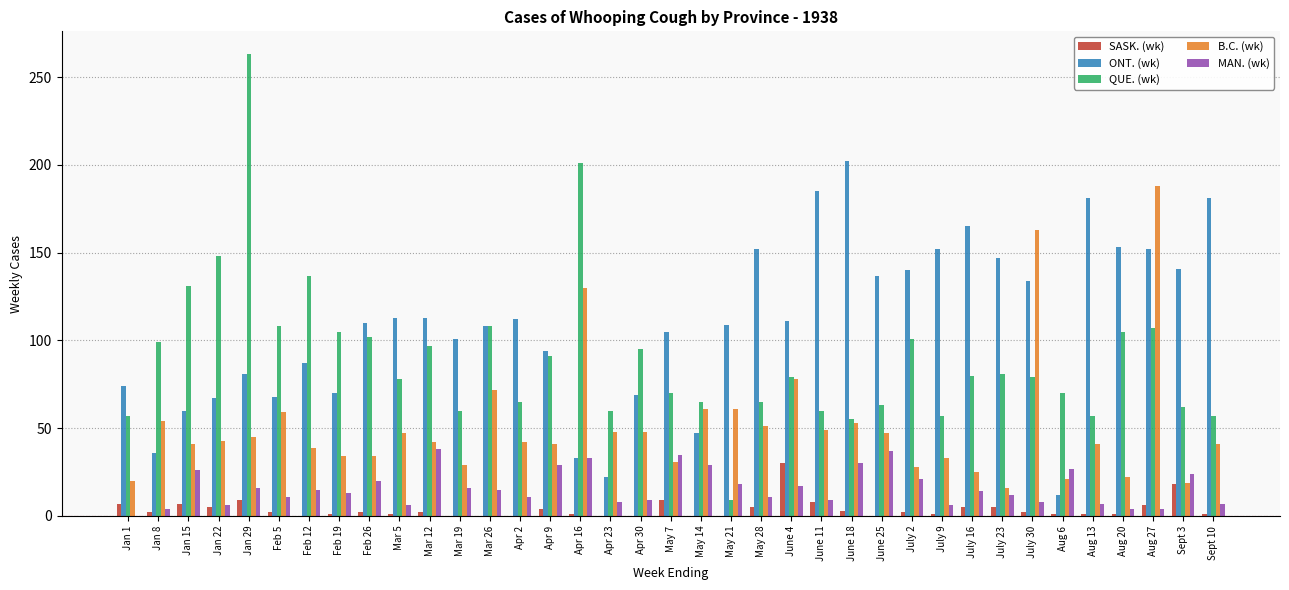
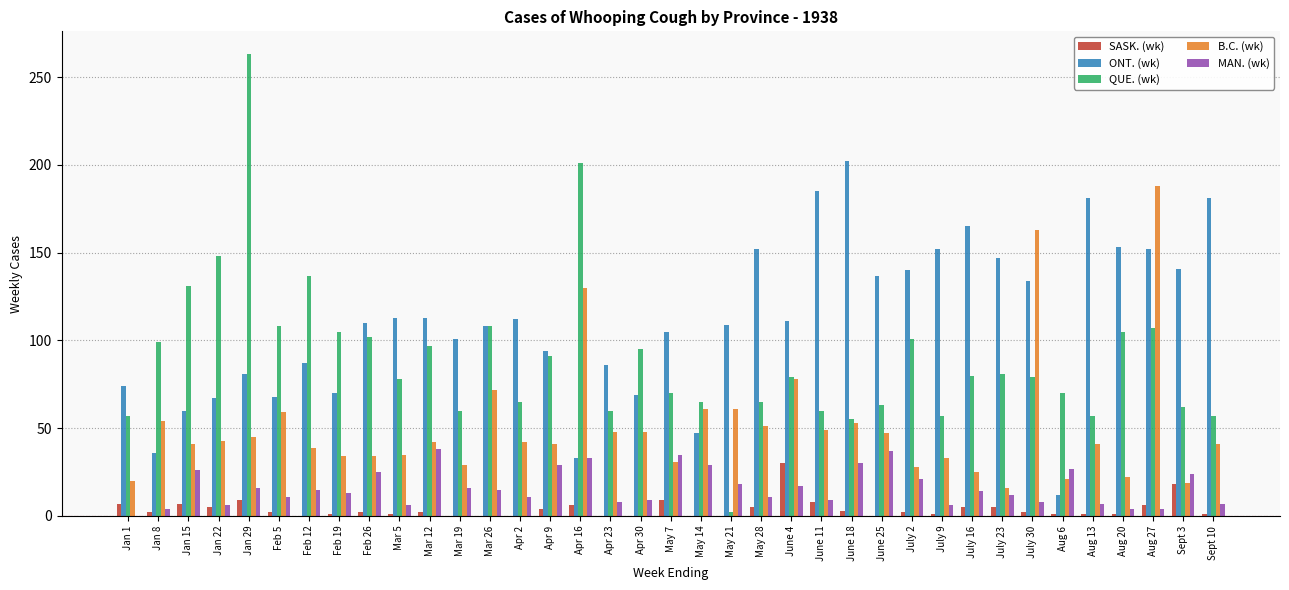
MAN. (wk), Feb 26: 20 -> 25
B.C. (wk), Mar 5: 47 -> 35
SASK. (wk), Apr 16: 1 -> 6
ONT. (wk), Apr 23: 22 -> 86
QUE. (wk), May 21: 9 -> 2
